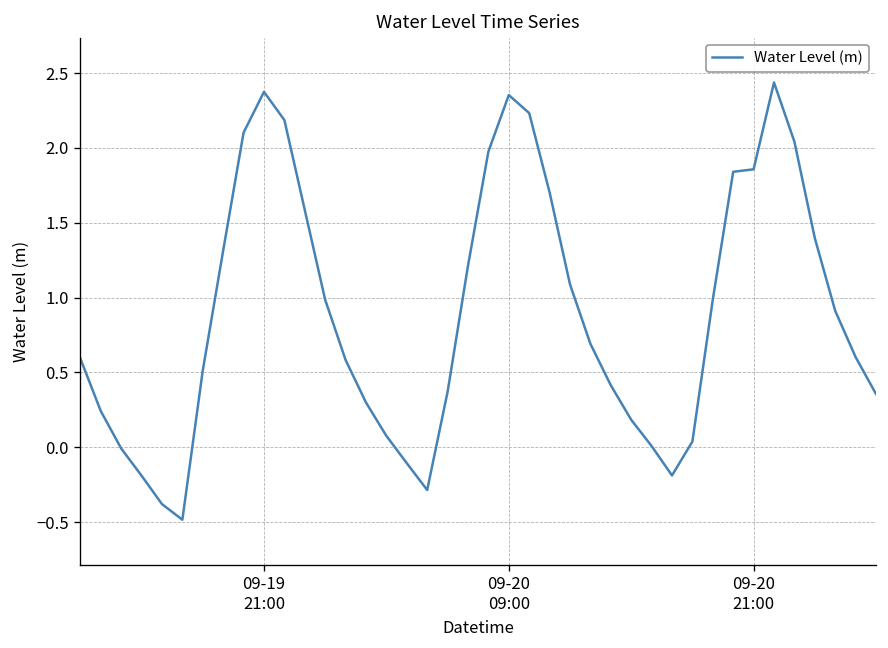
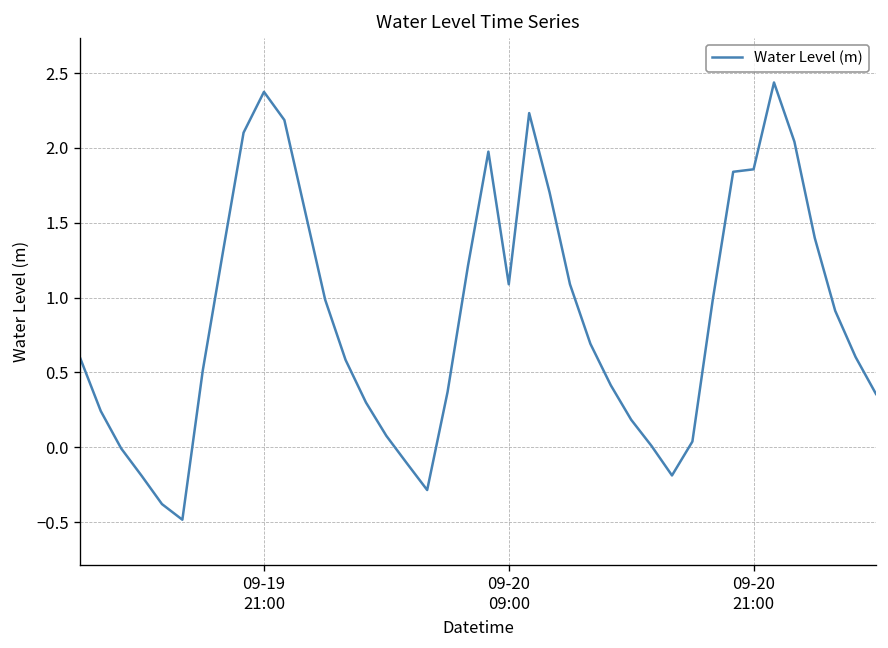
09-20 09:00: 2.35 -> 1.09
